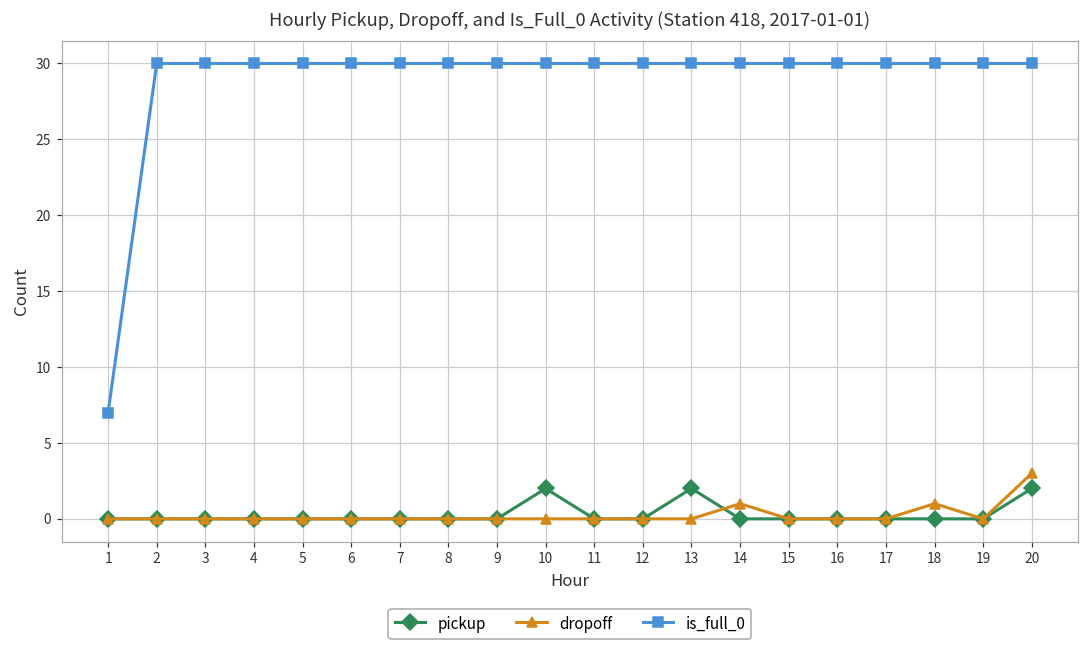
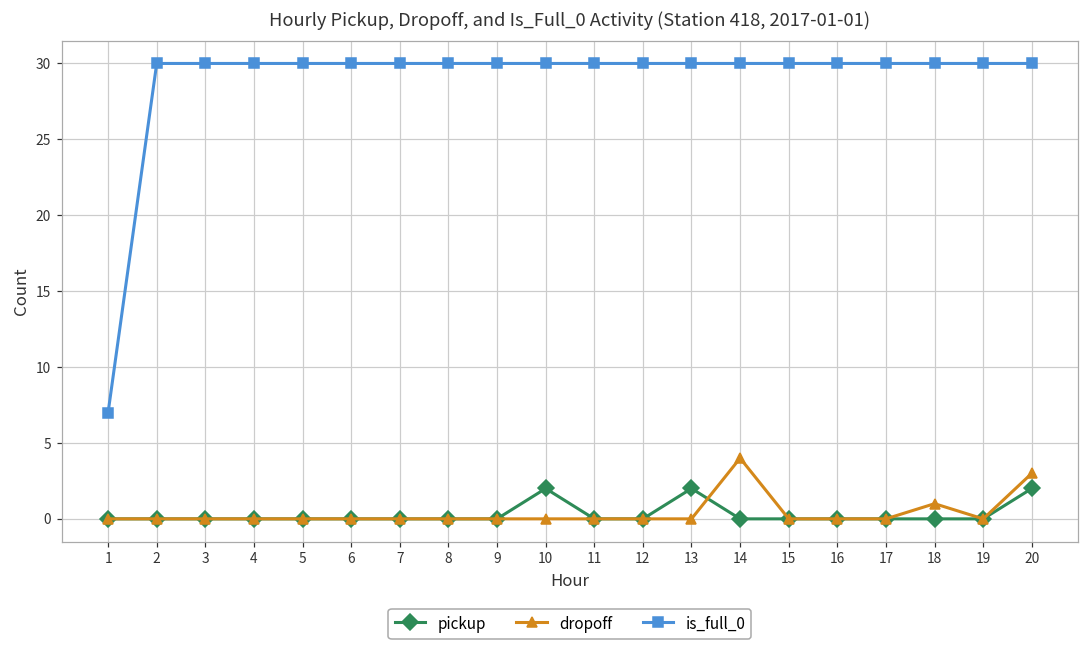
dropoff, 14: 1 -> 4
